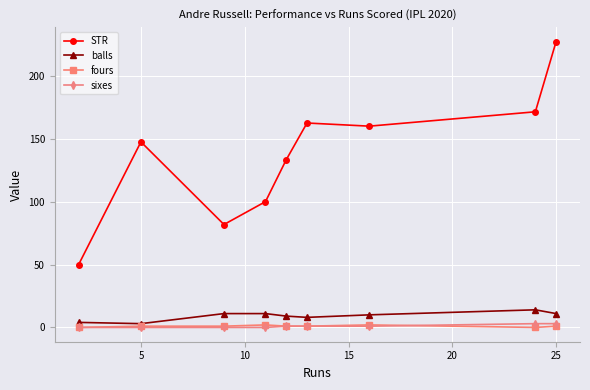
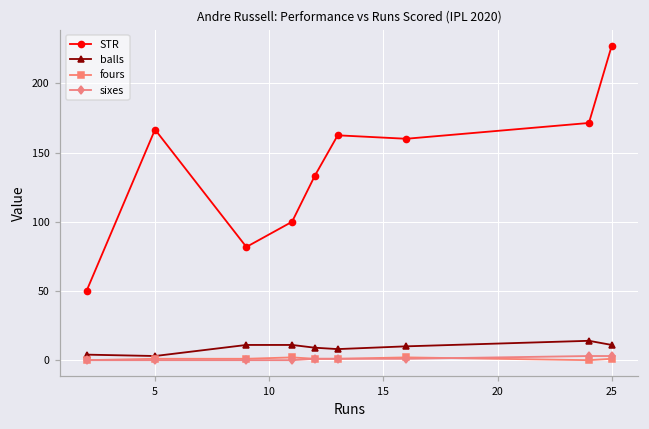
STR, 5: 148 -> 167
